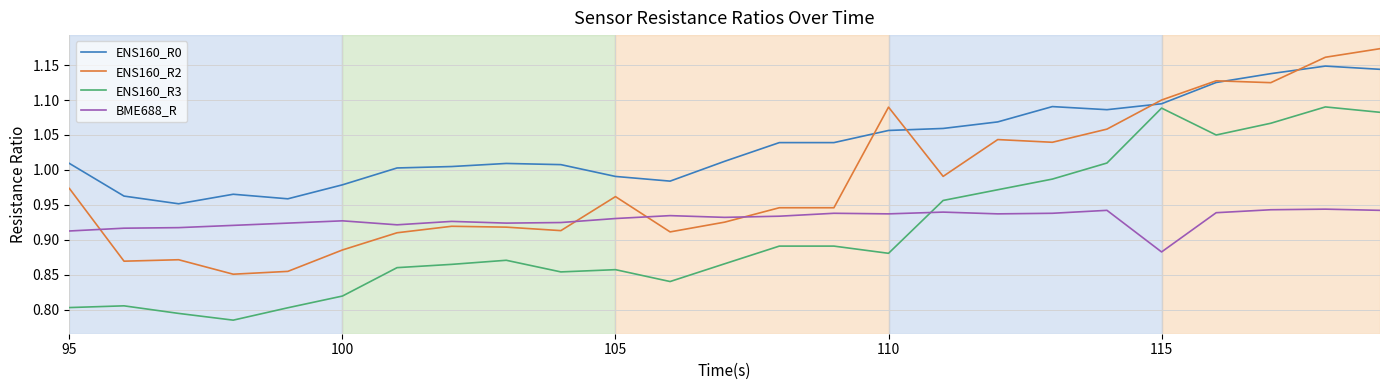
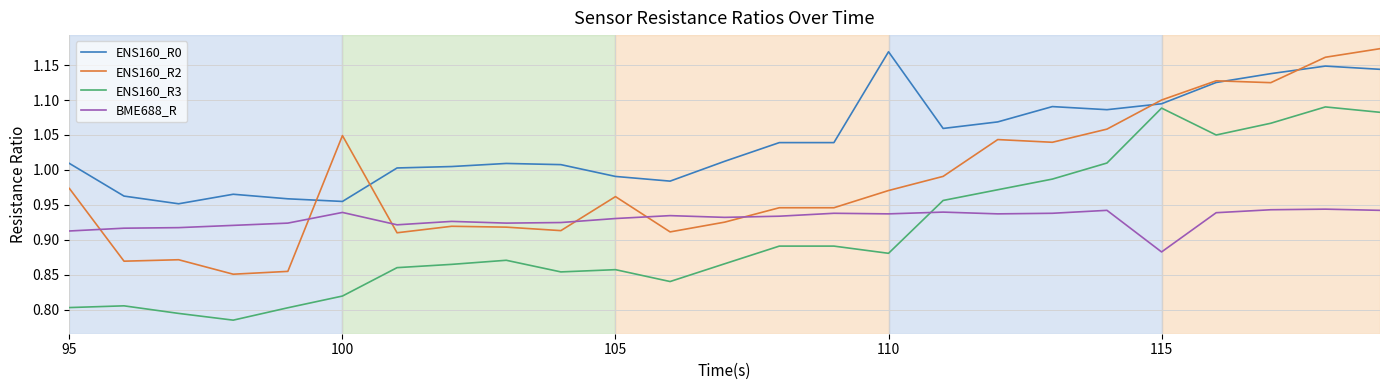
ENS160_R0, 100: 0.98 -> 0.95
ENS160_R2, 100: 0.89 -> 1.05
BME688_R, 100: 0.93 -> 0.94
ENS160_R0, 110: 1.06 -> 1.17
ENS160_R2, 110: 1.09 -> 0.97
